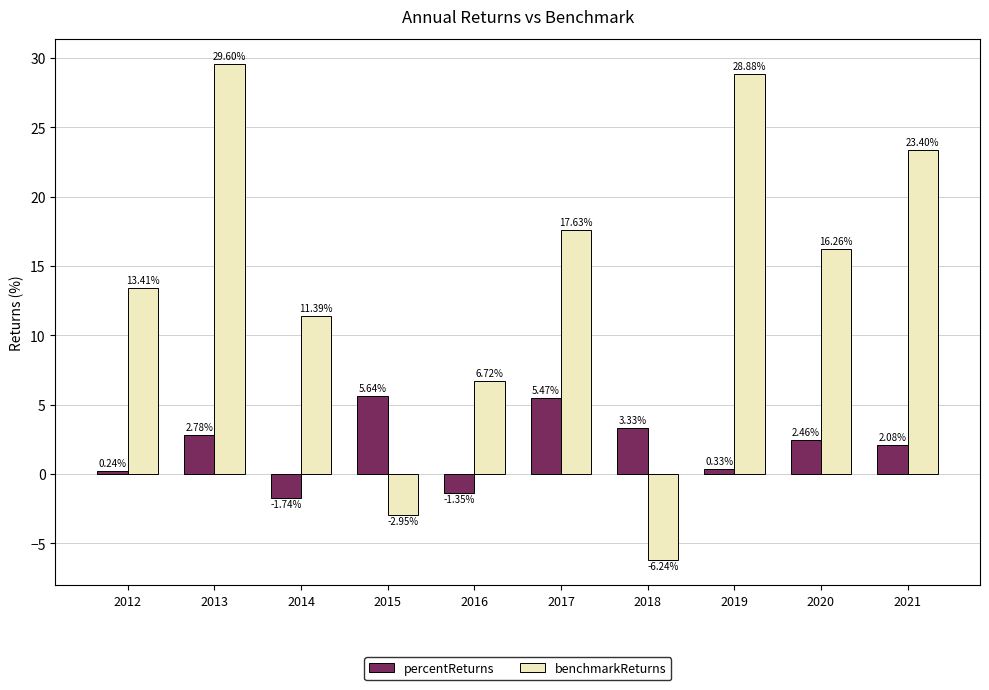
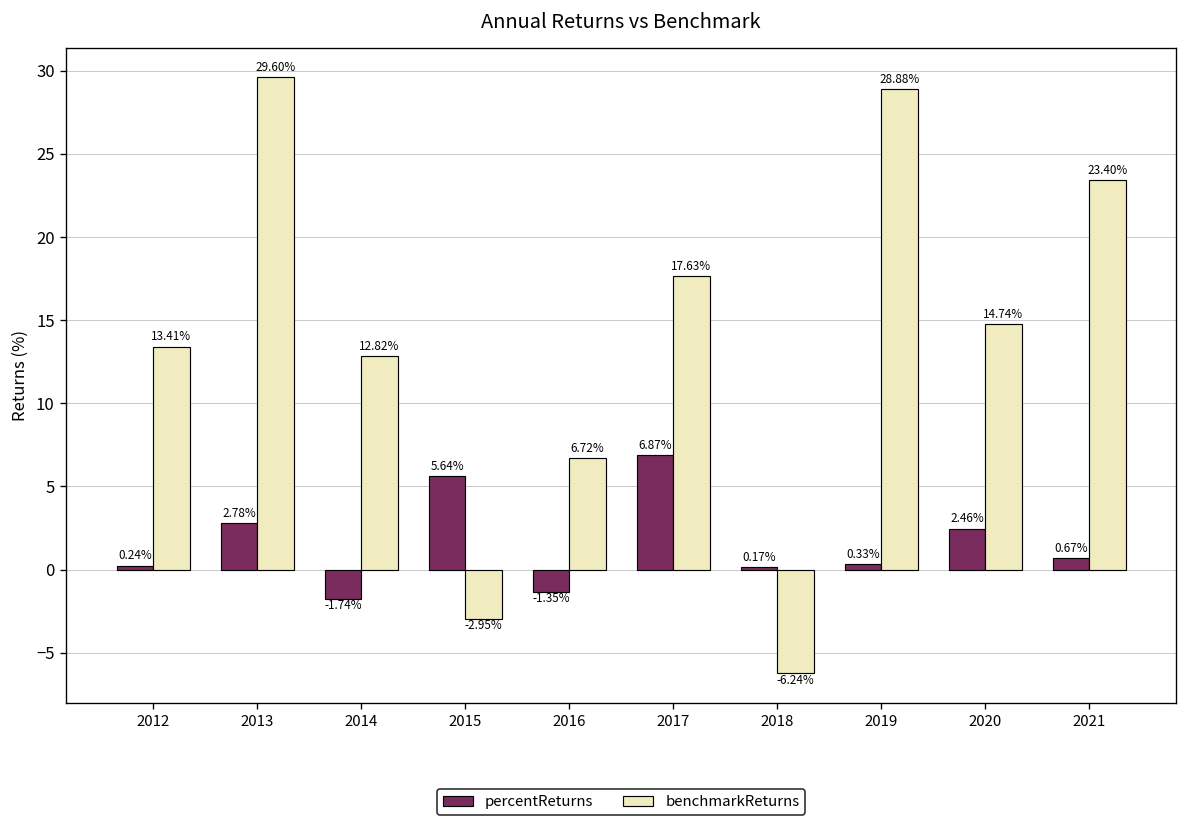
benchmarkReturns, 2014: 11.39% -> 12.82%
percentReturns, 2017: 5.47% -> 6.87%
percentReturns, 2018: 3.33% -> 0.17%
benchmarkReturns, 2020: 16.26% -> 14.74%
percentReturns, 2021: 2.08% -> 0.67%
